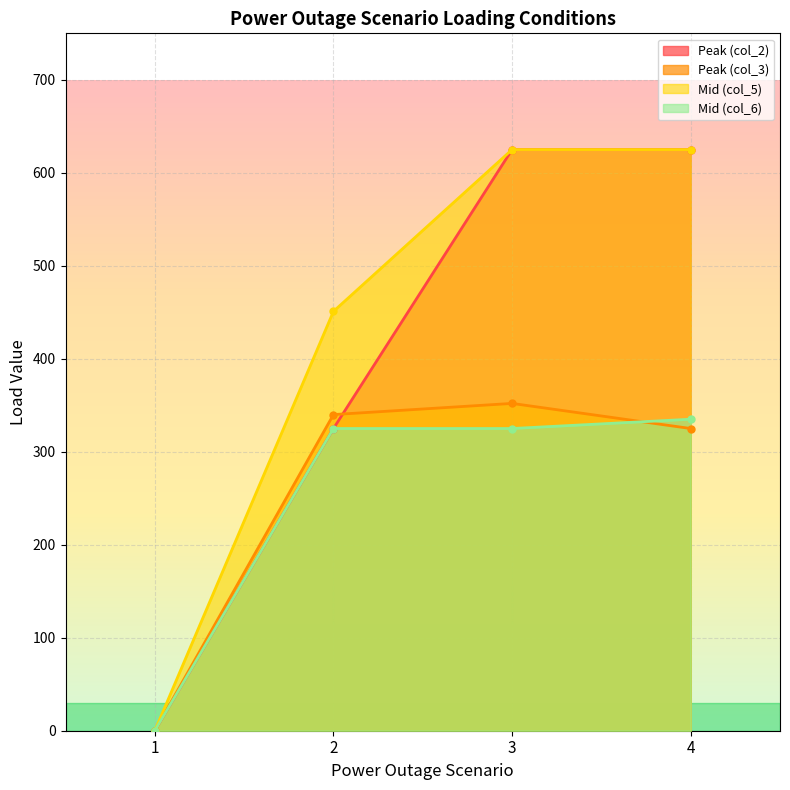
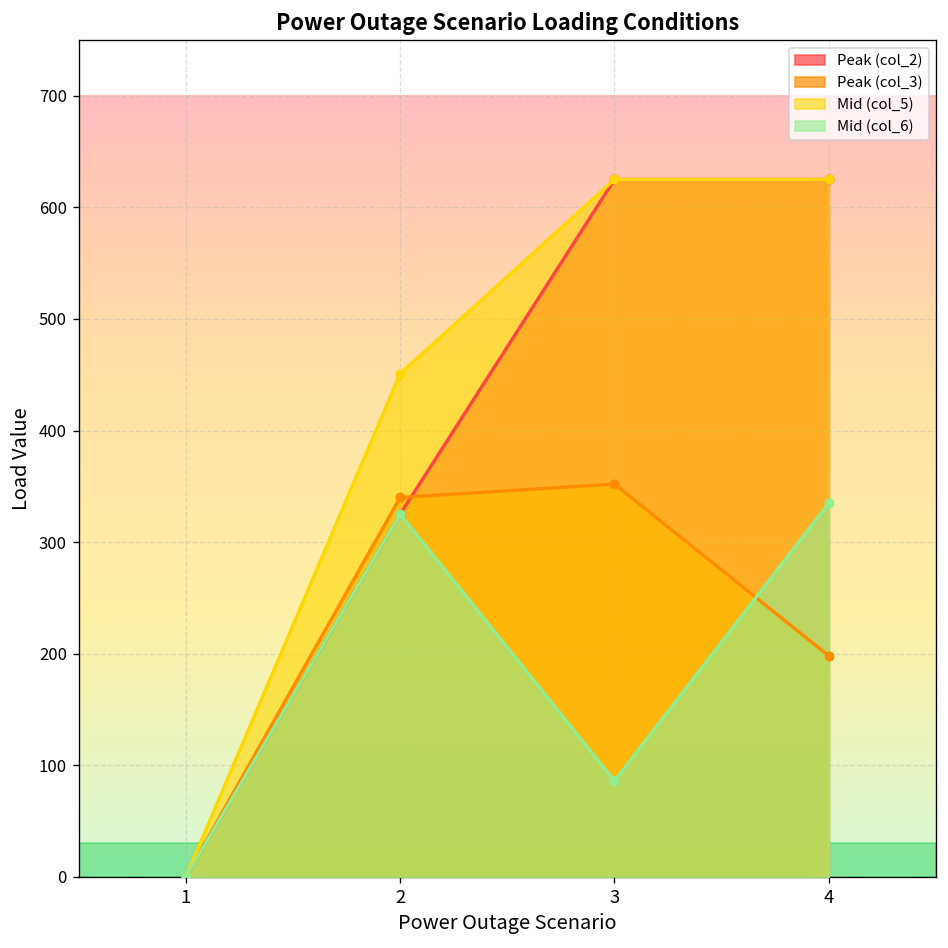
Mid (col_6), 3: 330 -> 90
Peak (col_3), 4: 330 -> 200
